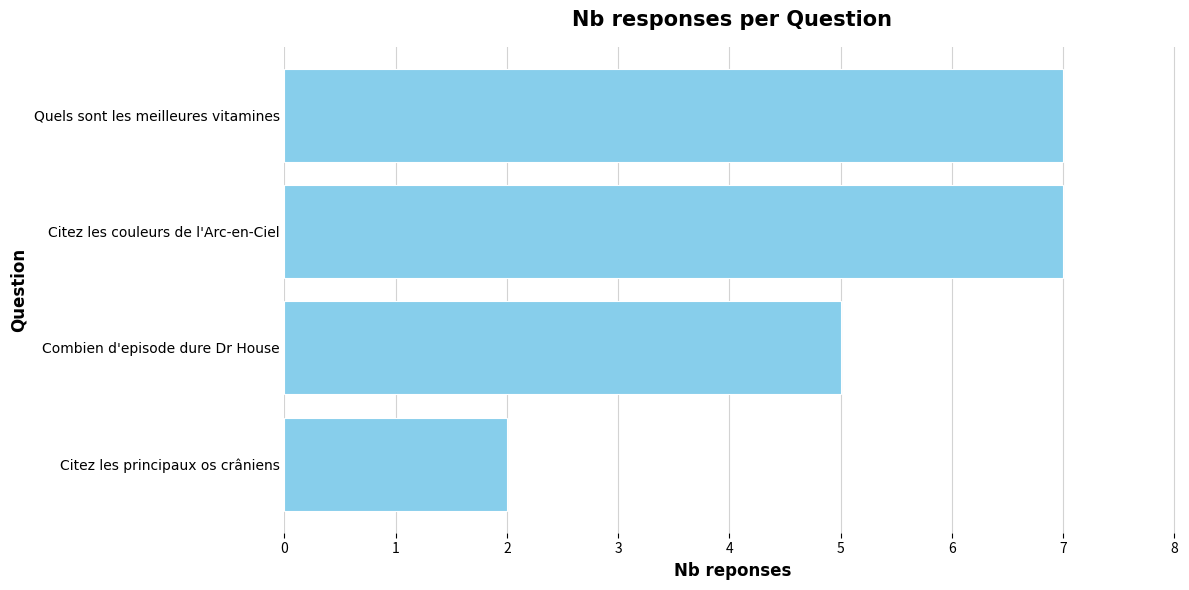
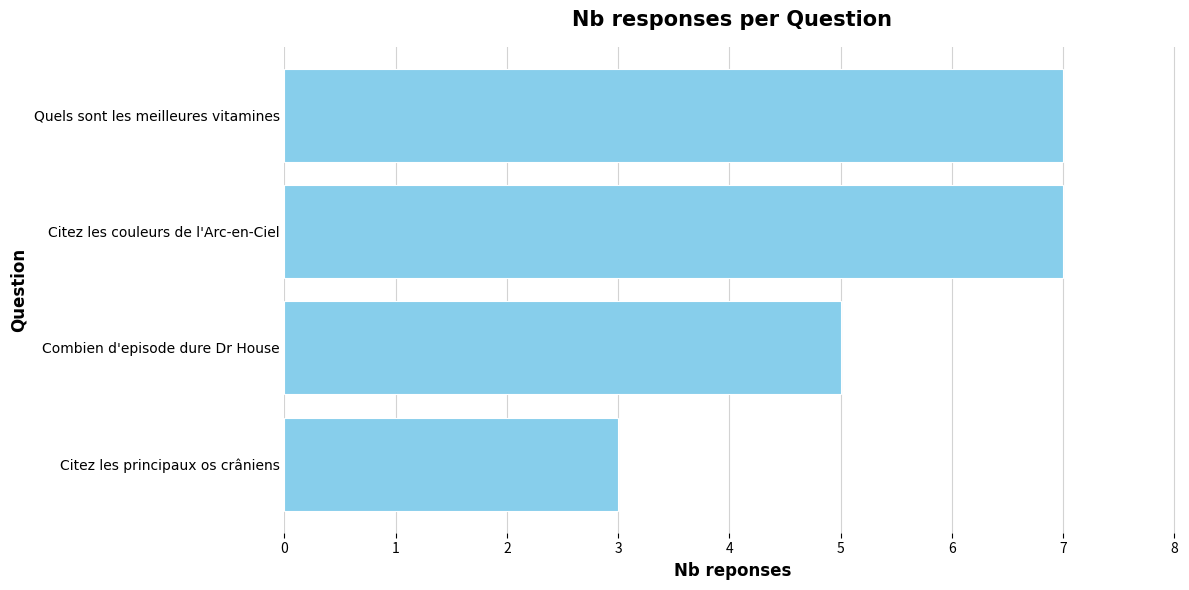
Citez les principaux os crâniens: 2 -> 3
